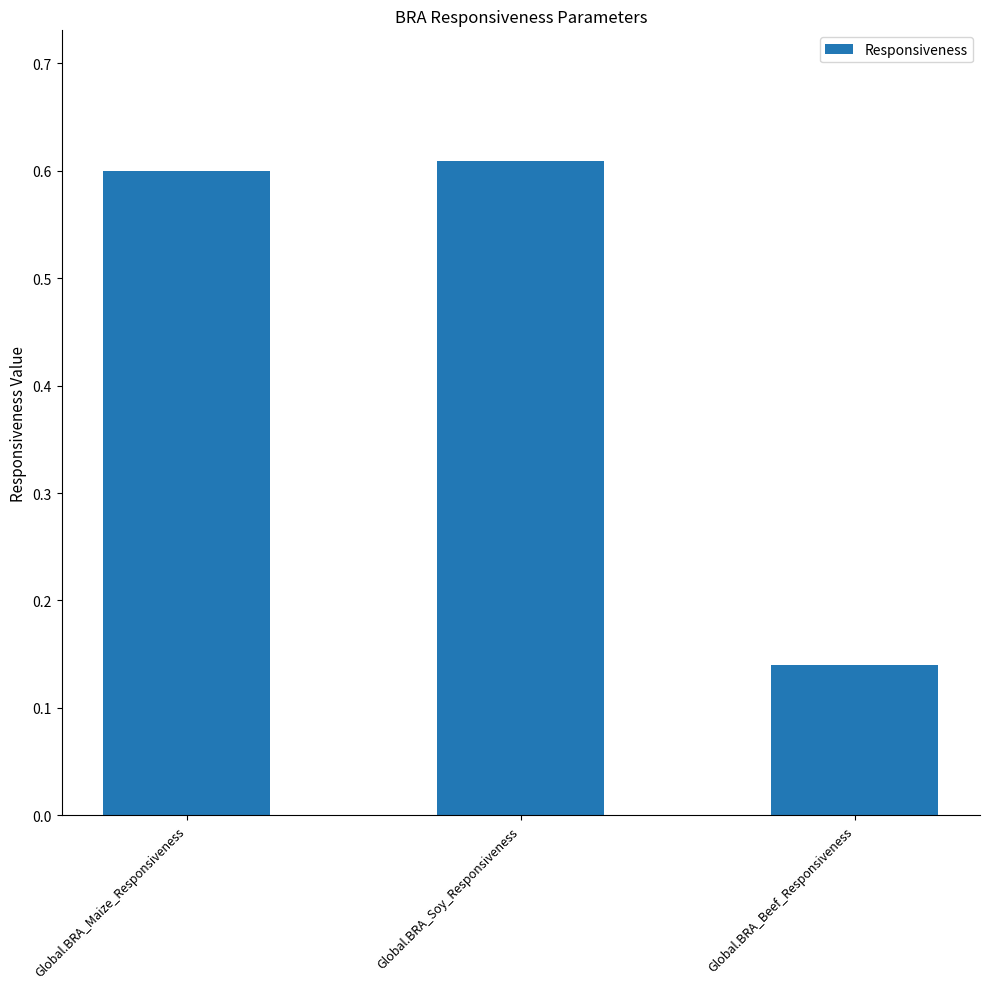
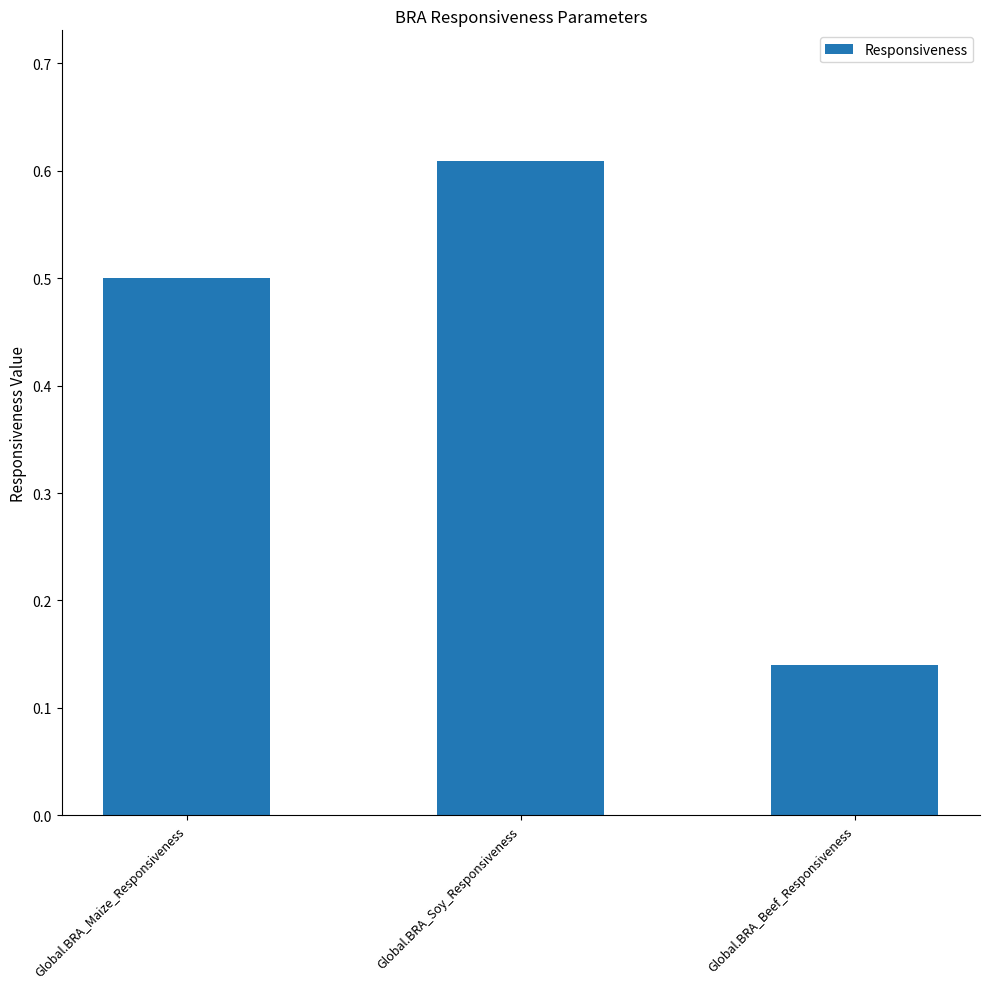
Global.BRA_Maize_Responsiveness: 0.6 -> 0.5
